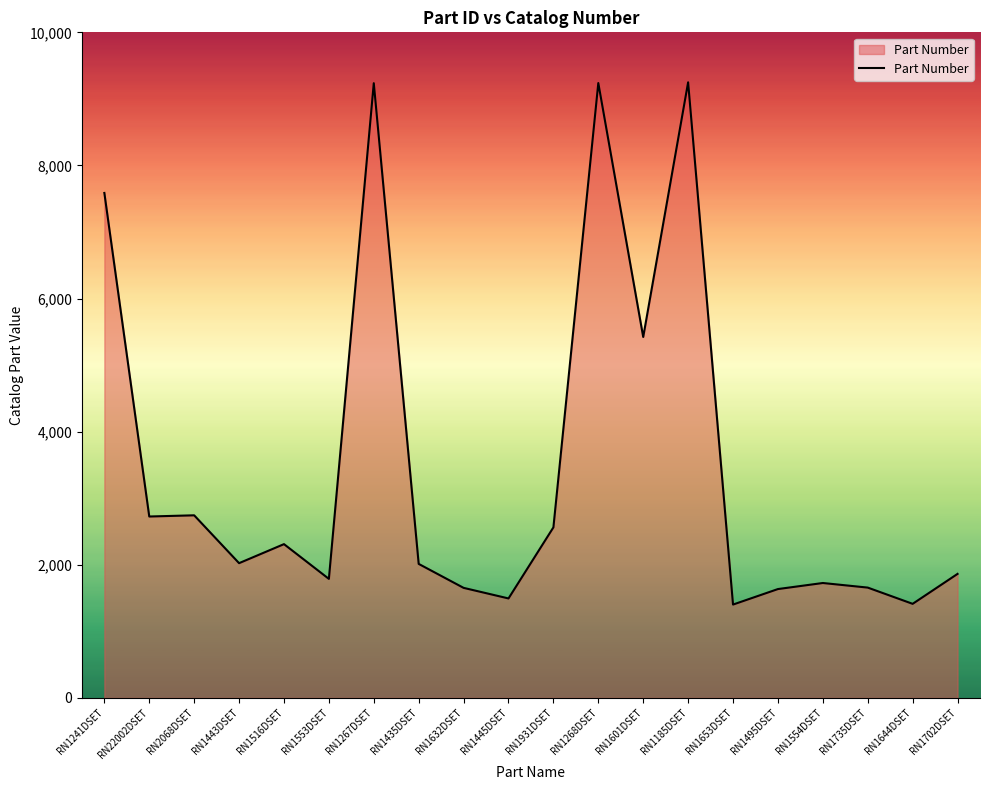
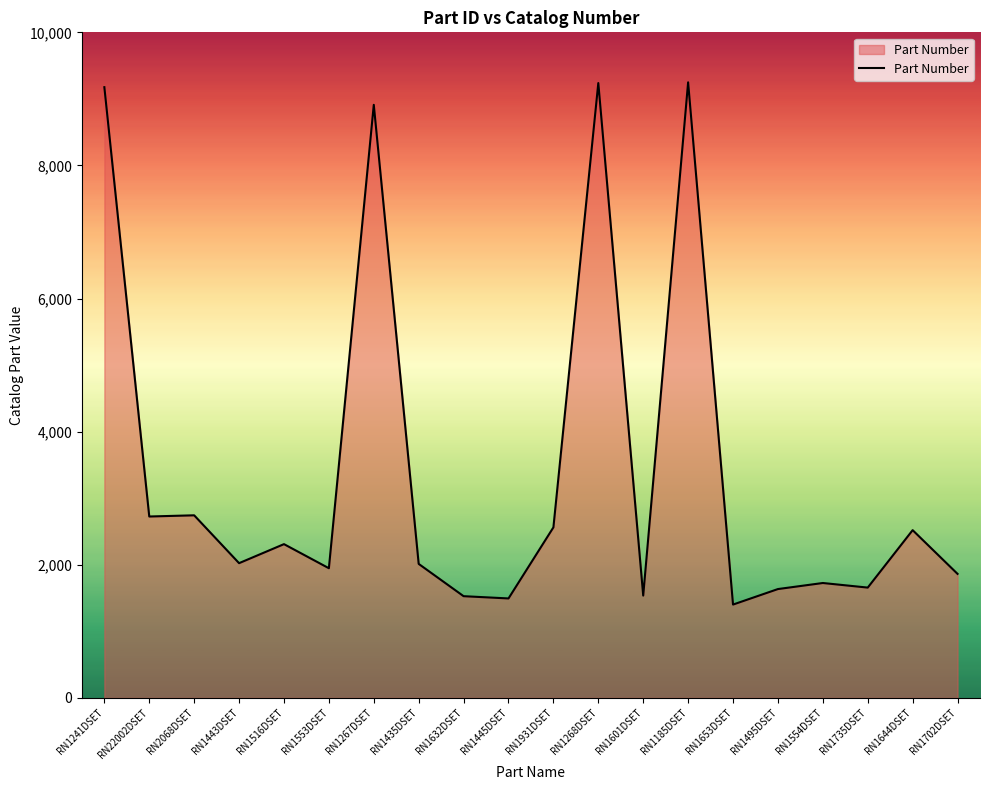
RN1241DSET: 7,600 -> 9,200
RN1553DSET: 1,800 -> 1,900
RN1267DSET: 9,200 -> 8,900
RN1632DSET: 1,700 -> 1,500
RN1601DSET: 5,400 -> 1,500
RN1644DSET: 1,400 -> 2,500
